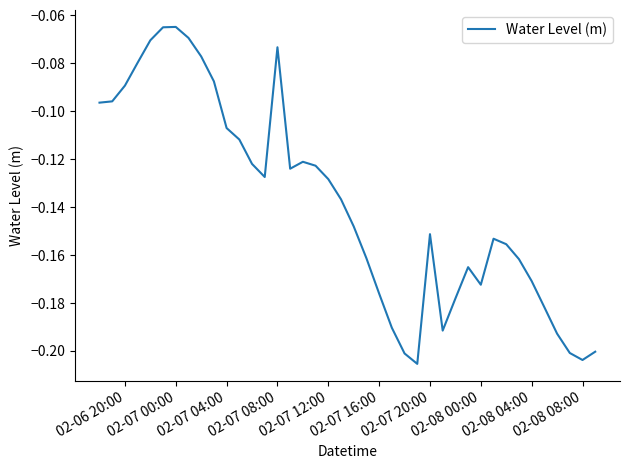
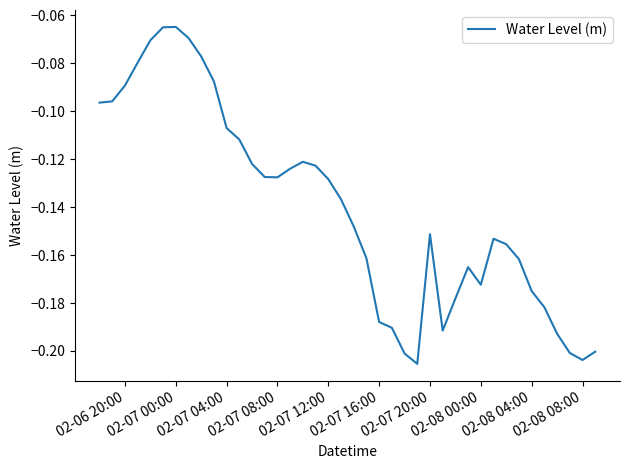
02-07 08:00: -0.073 -> -0.128
02-07 16:00: -0.176 -> -0.188
02-08 04:00: -0.171 -> -0.175
